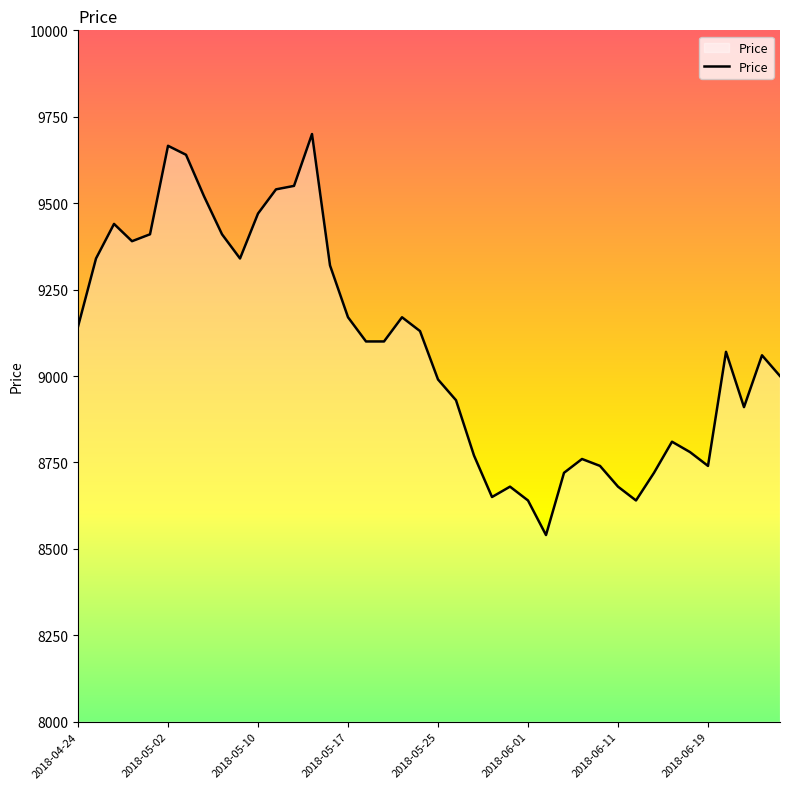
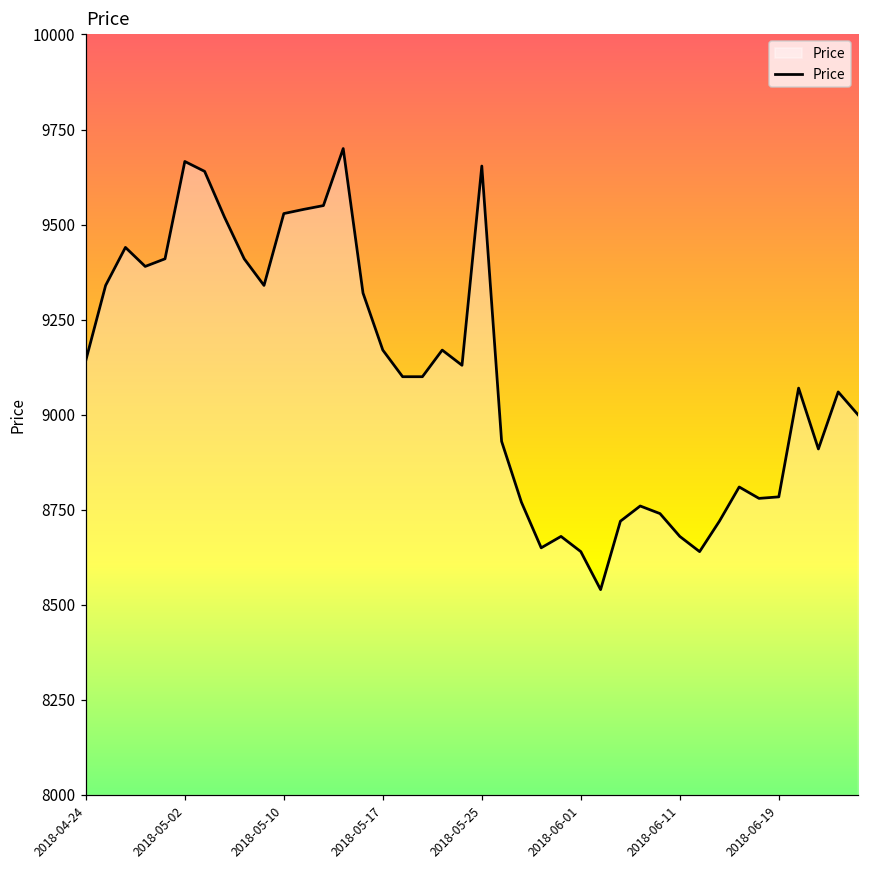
2018-05-10: 9470 -> 9530
2018-05-25: 8990 -> 9650
2018-06-19: 8740 -> 8780
